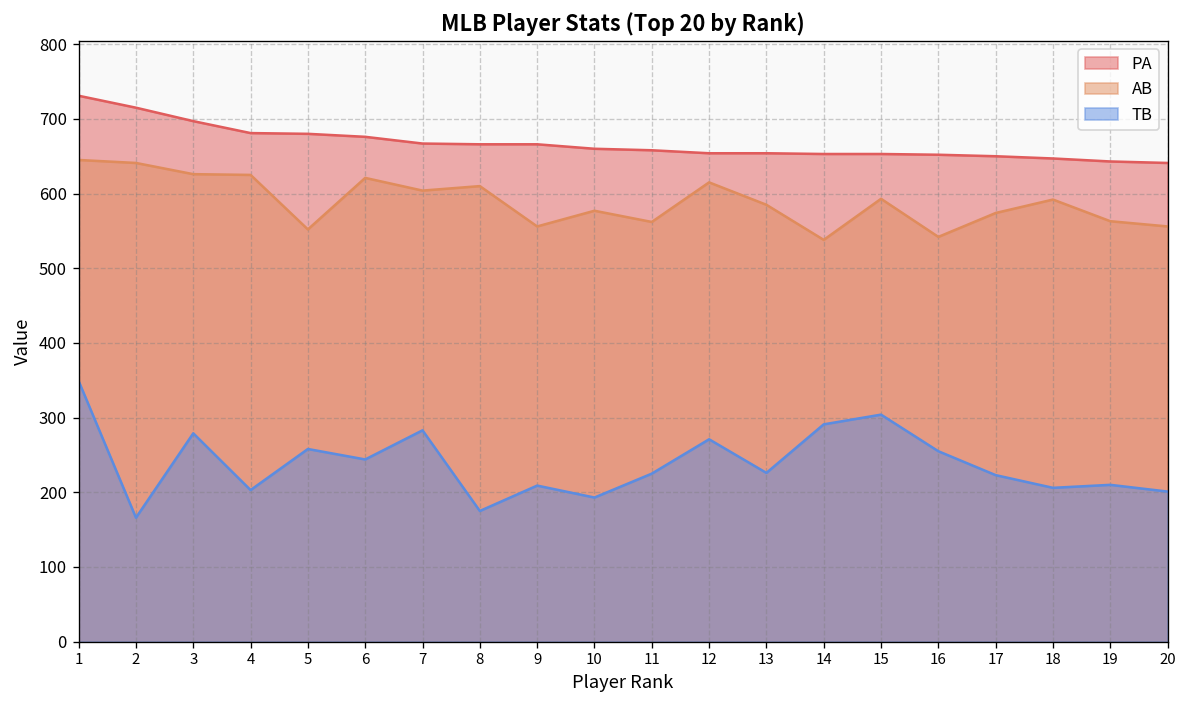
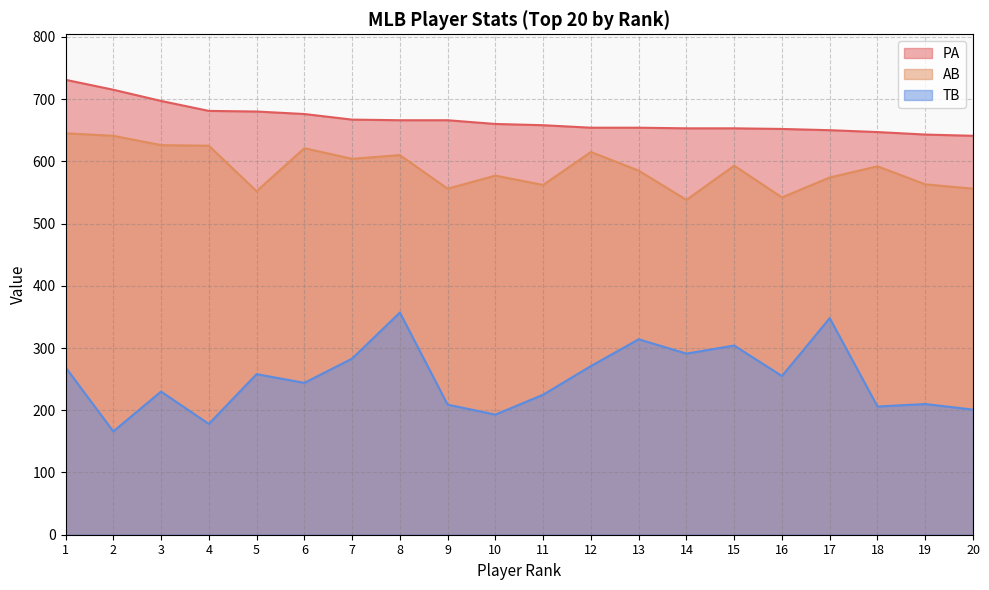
TB, 1: 350 -> 270
TB, 3: 280 -> 230
TB, 4: 200 -> 180
TB, 8: 180 -> 360
TB, 13: 230 -> 310
TB, 17: 220 -> 350
